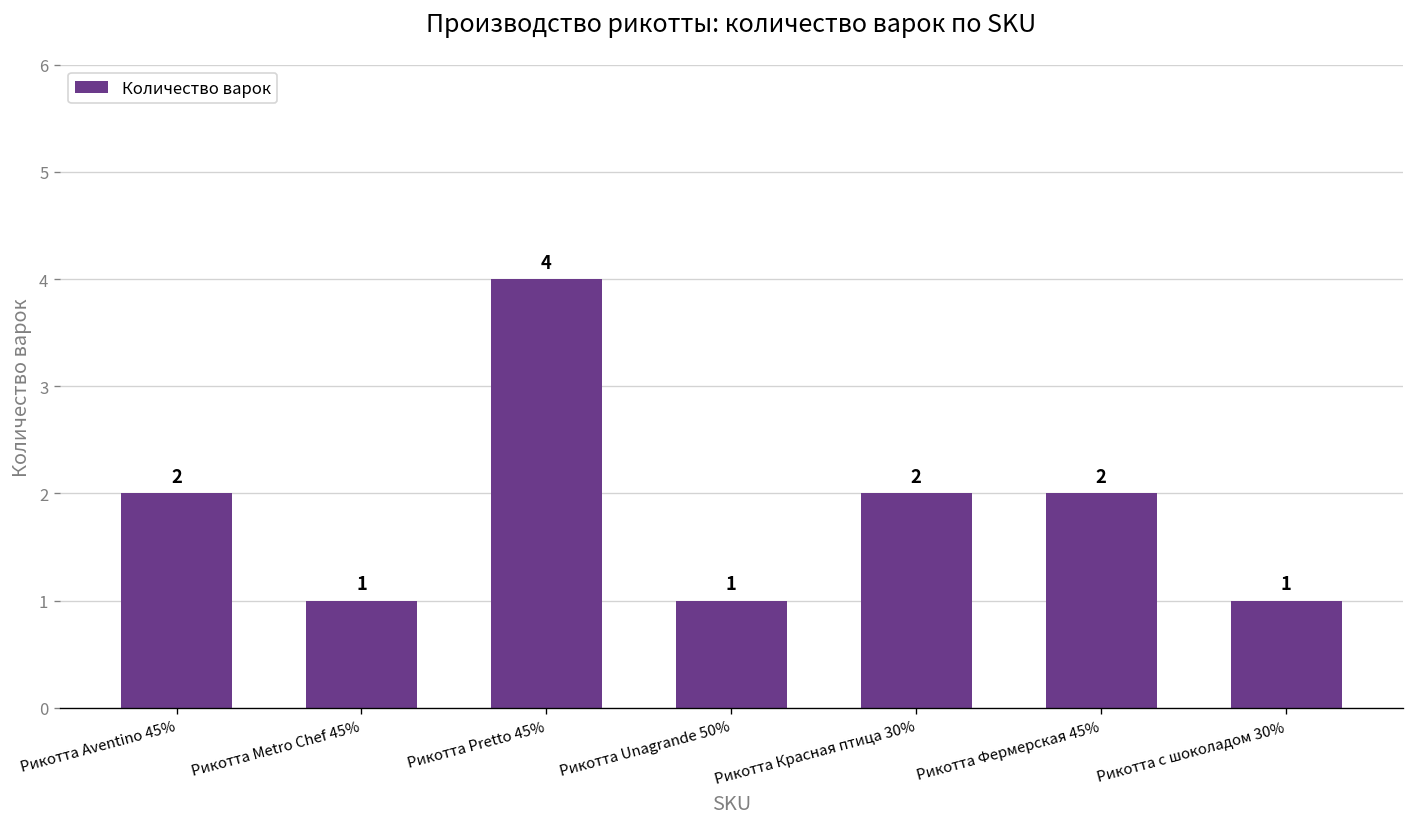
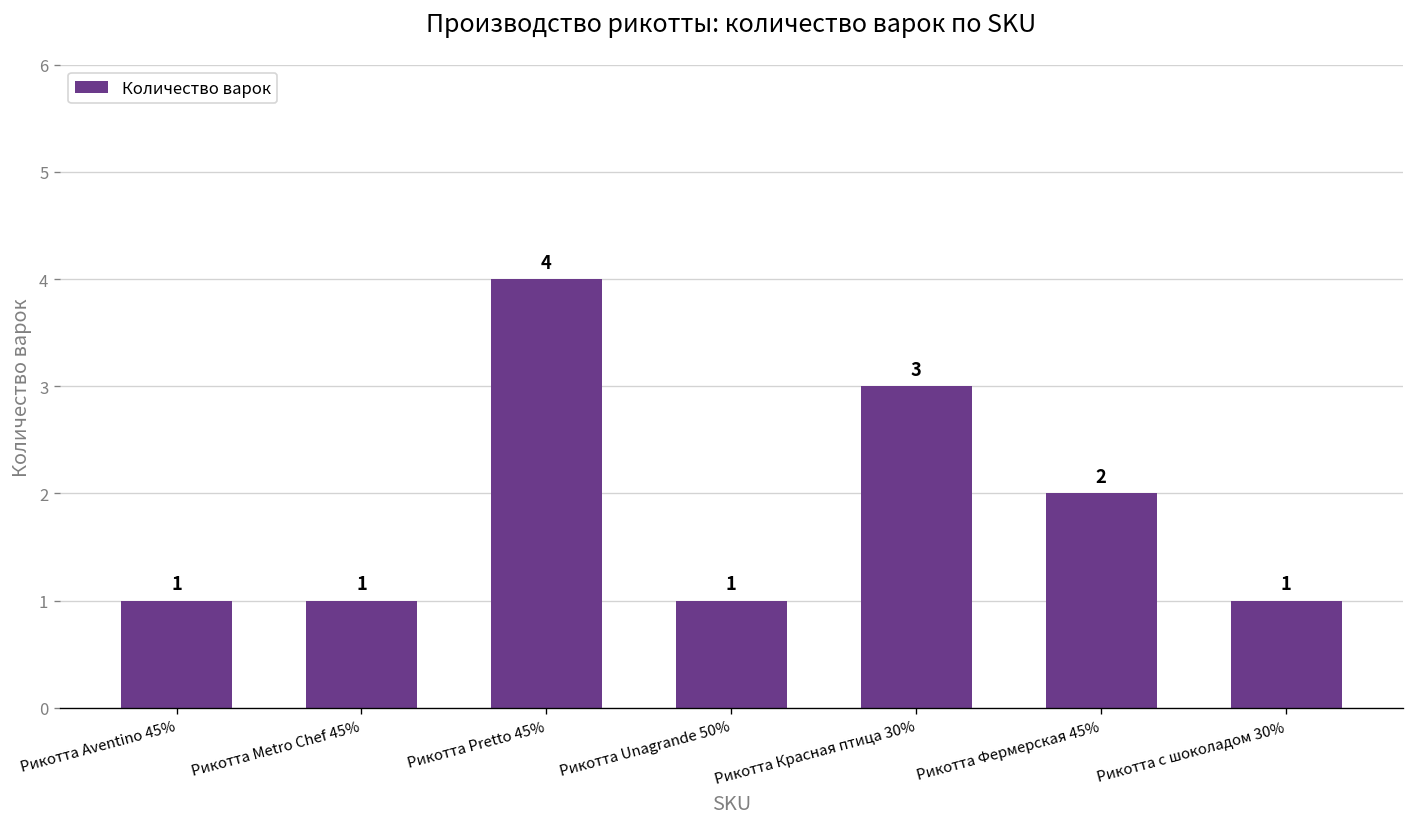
Рикотта Aventino 45%: 2 -> 1
Рикотта Красная птица 30%: 2 -> 3
